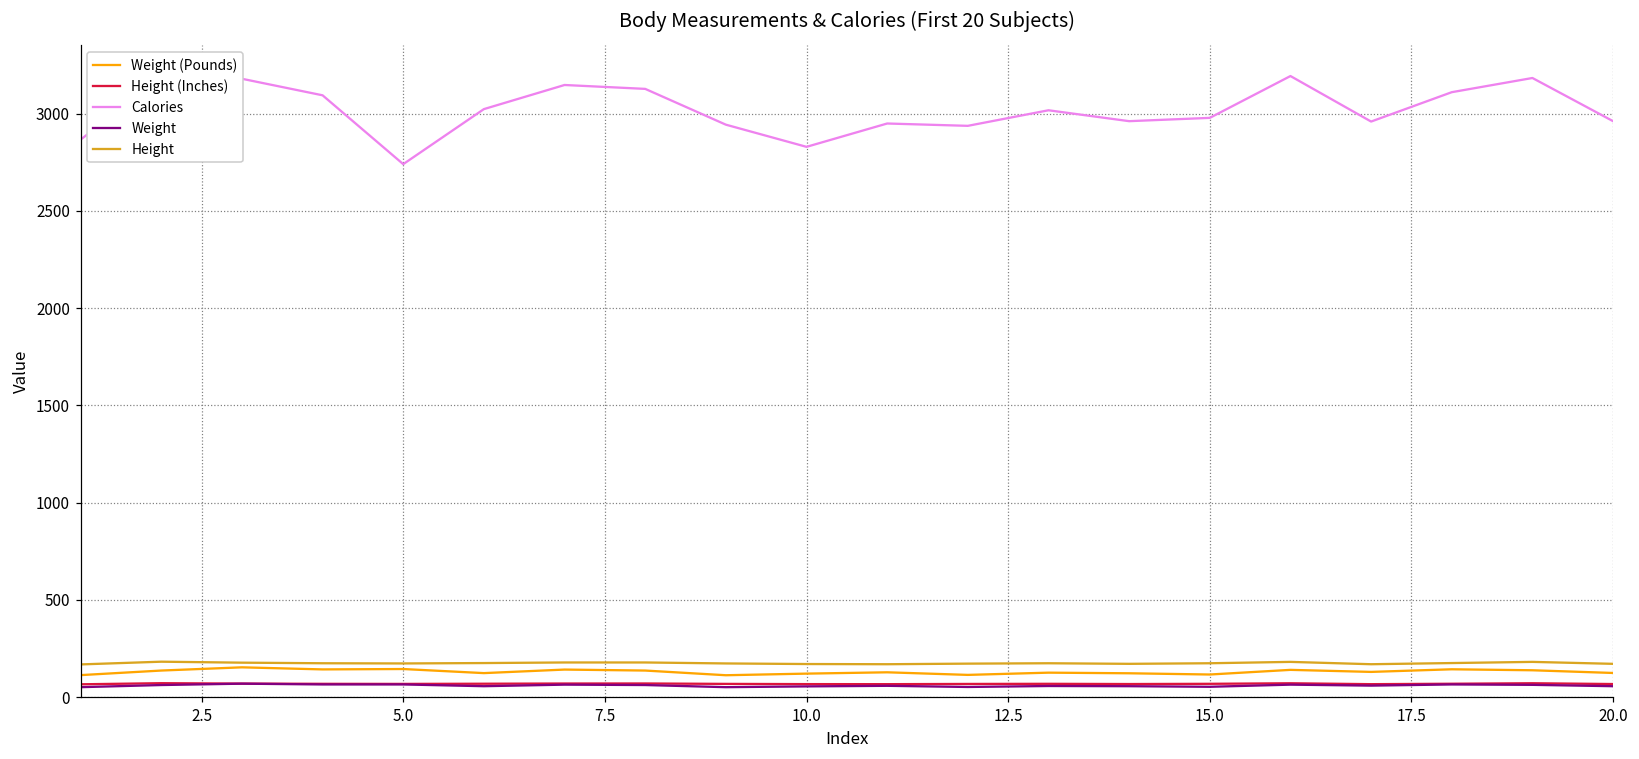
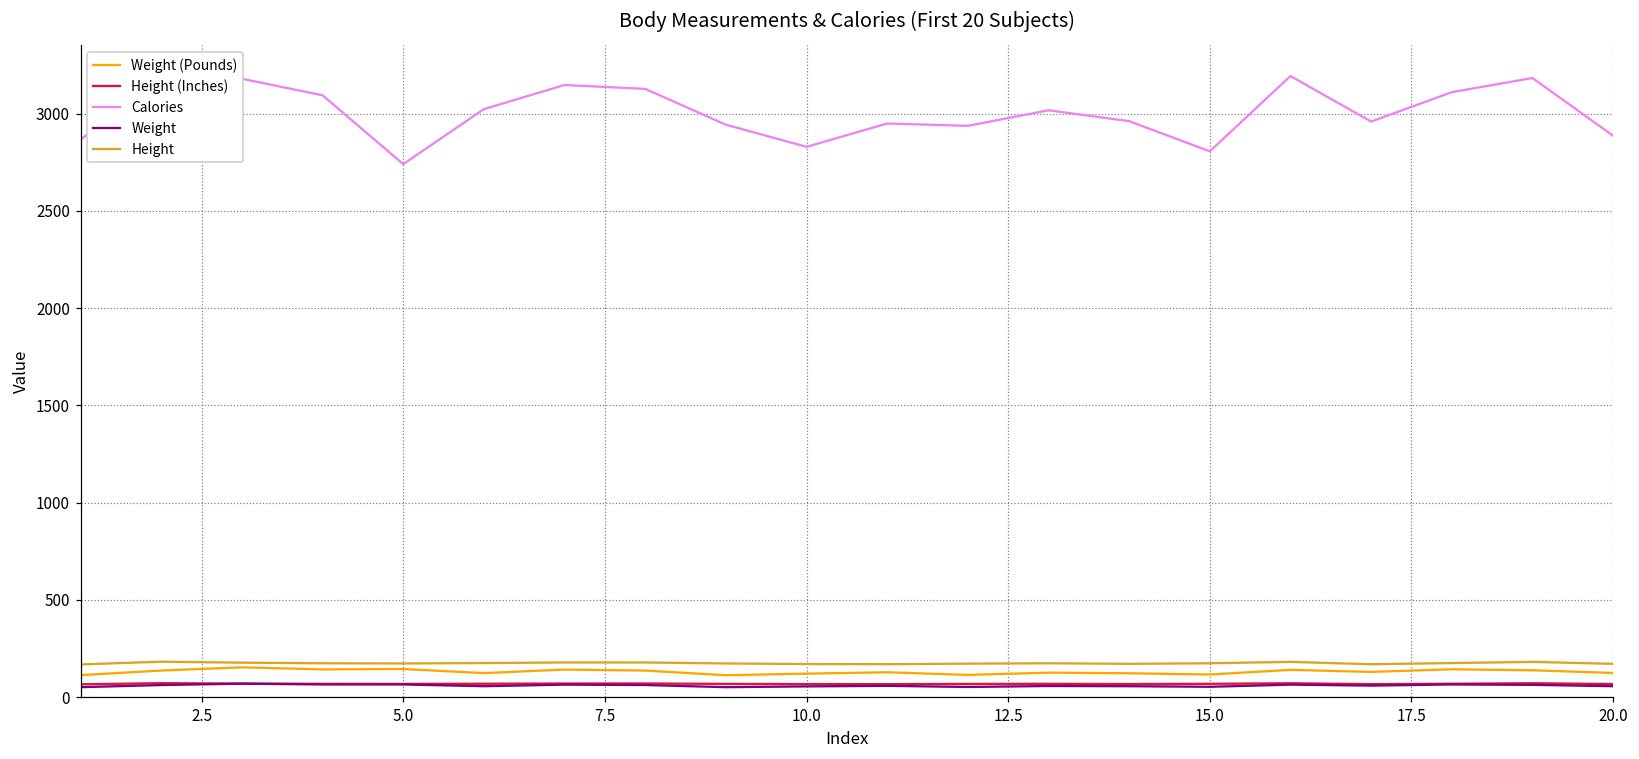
Calories, 15.0: 2980 -> 2810
Calories, 20.0: 2960 -> 2890
